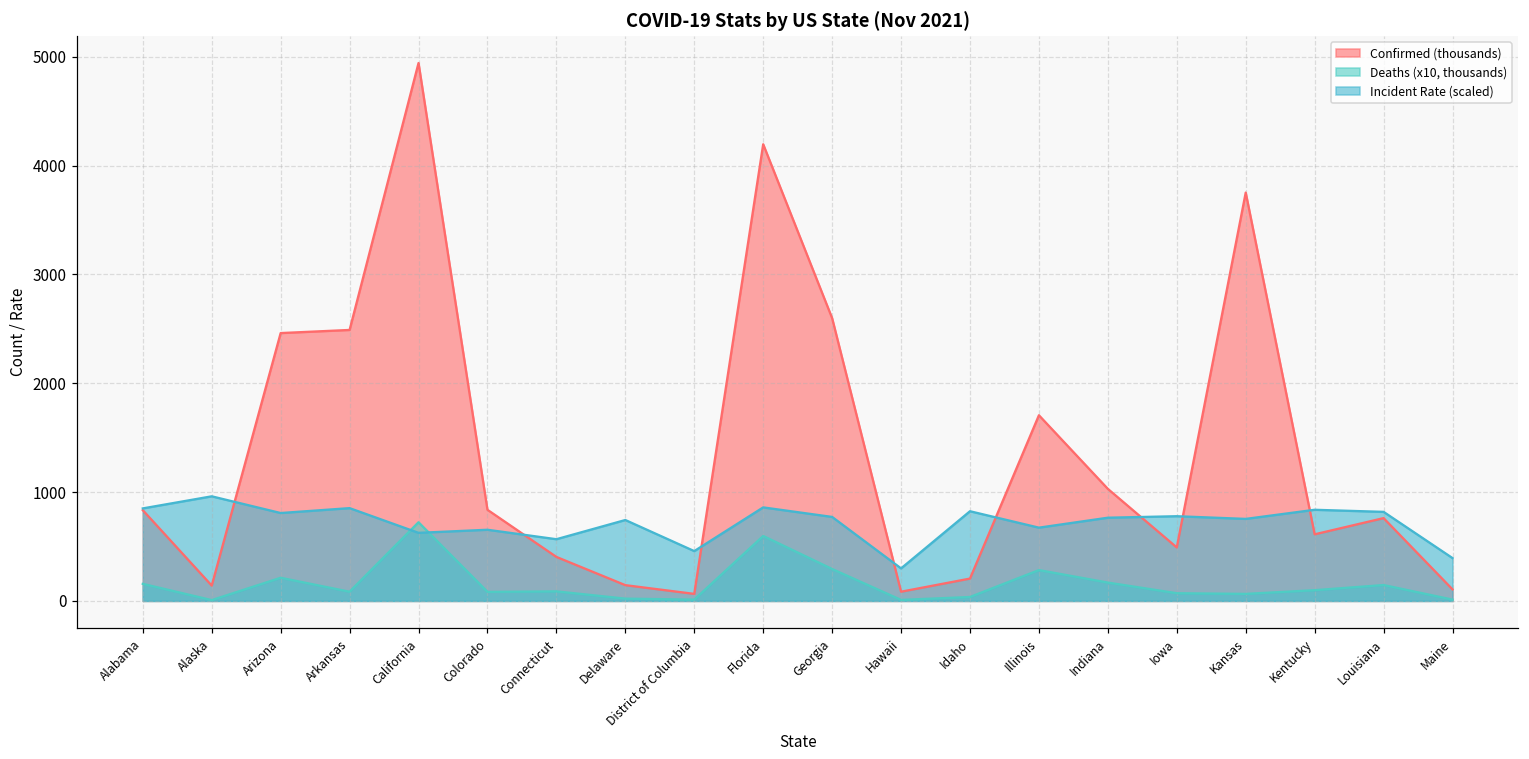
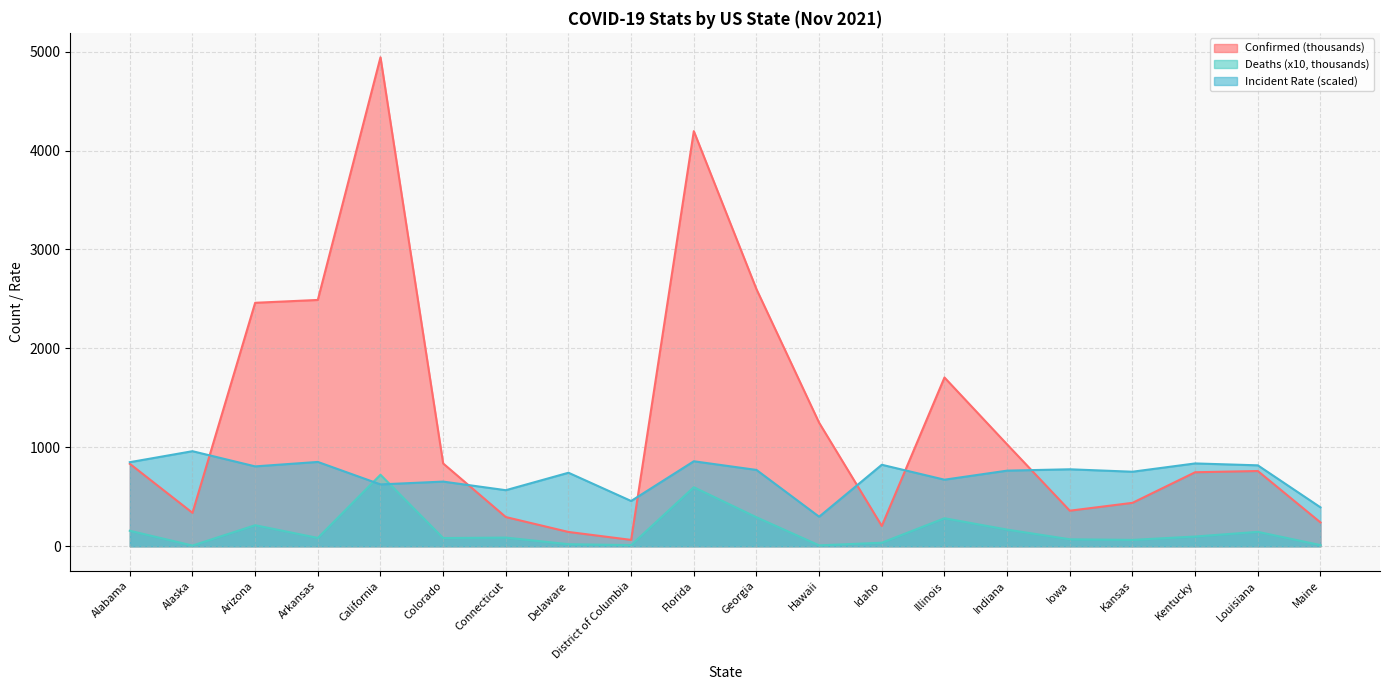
Confirmed (thousands), Alaska: 100 -> 300
Confirmed (thousands), Connecticut: 400 -> 300
Confirmed (thousands), Hawaii: 100 -> 1200
Confirmed (thousands), Iowa: 500 -> 400
Confirmed (thousands), Kansas: 3800 -> 400
Confirmed (thousands), Kentucky: 600 -> 700
Confirmed (thousands), Maine: 100 -> 200
